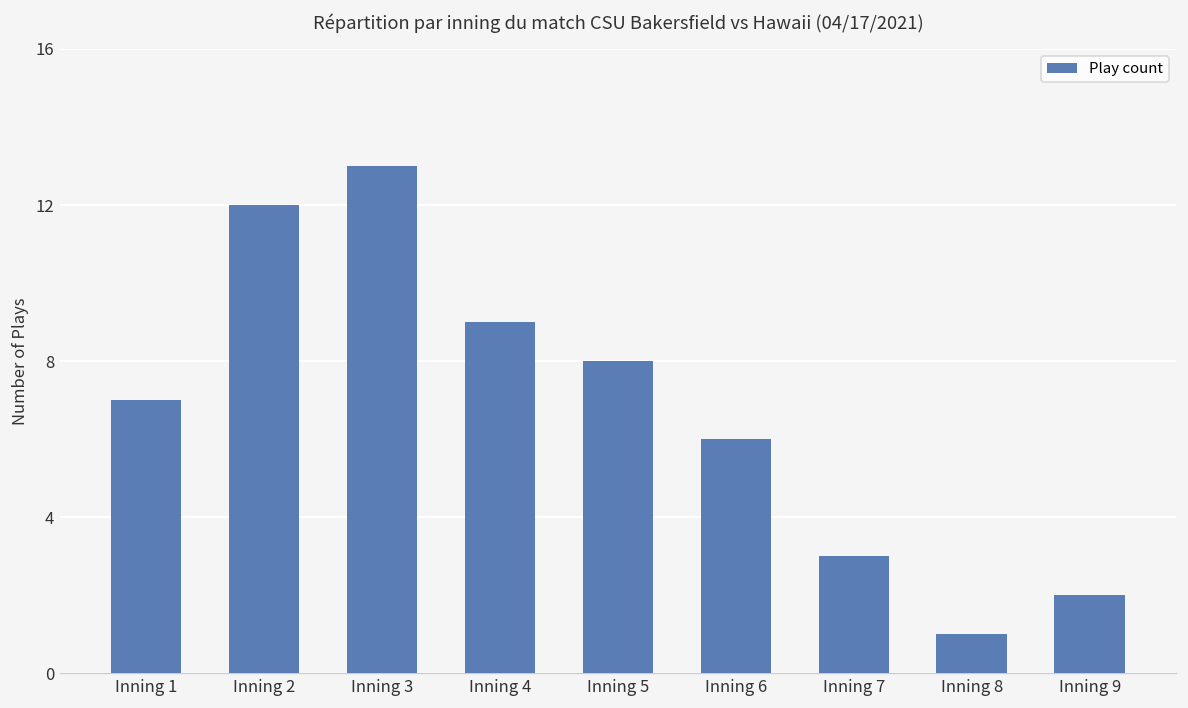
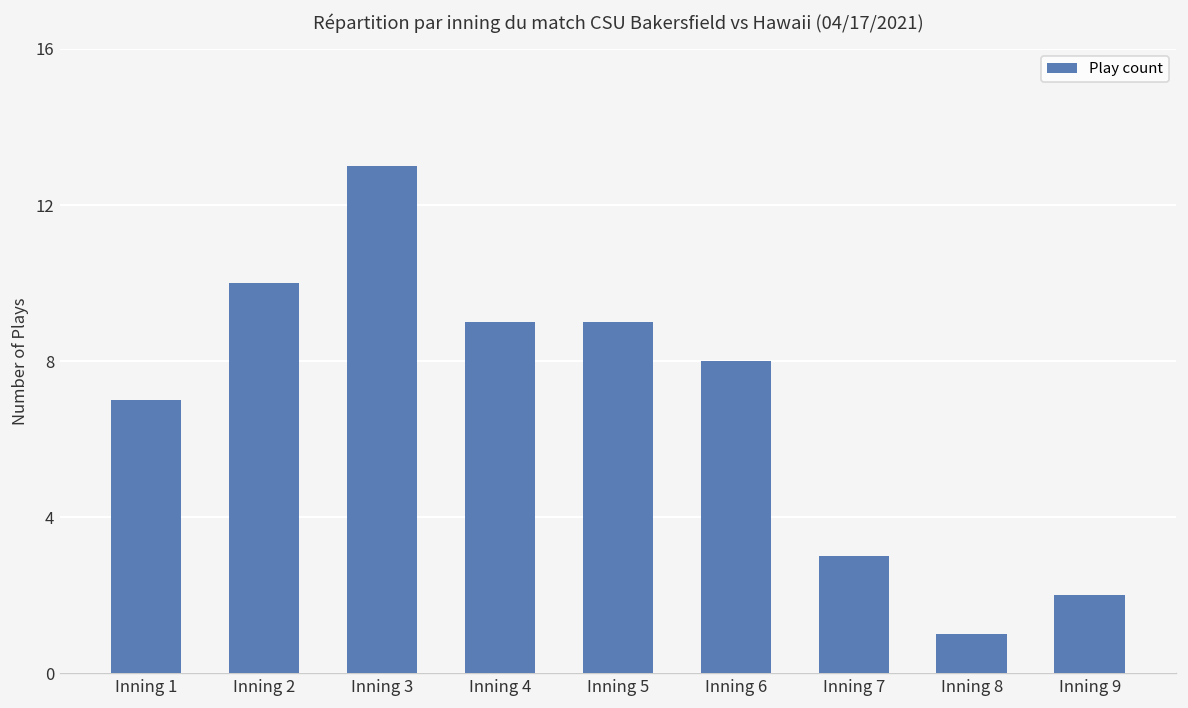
Inning 2: 12 -> 10
Inning 5: 8 -> 9
Inning 6: 6 -> 8
